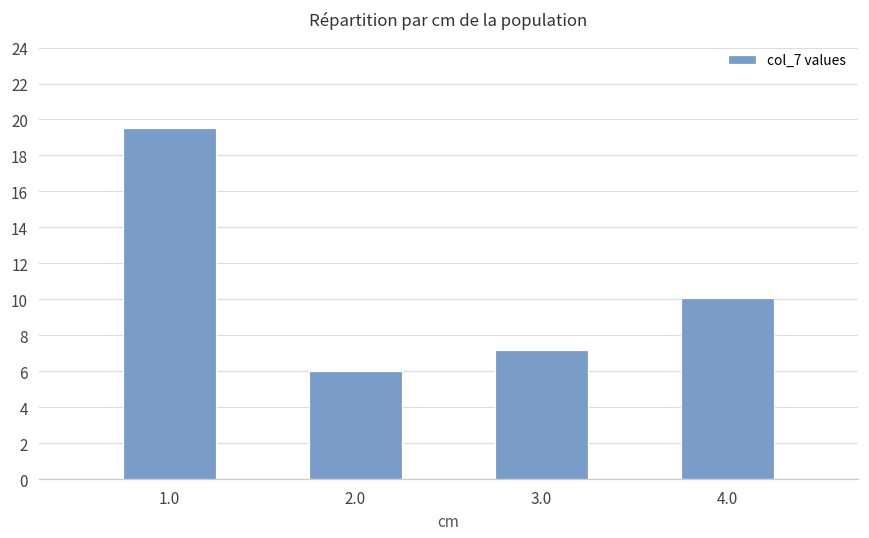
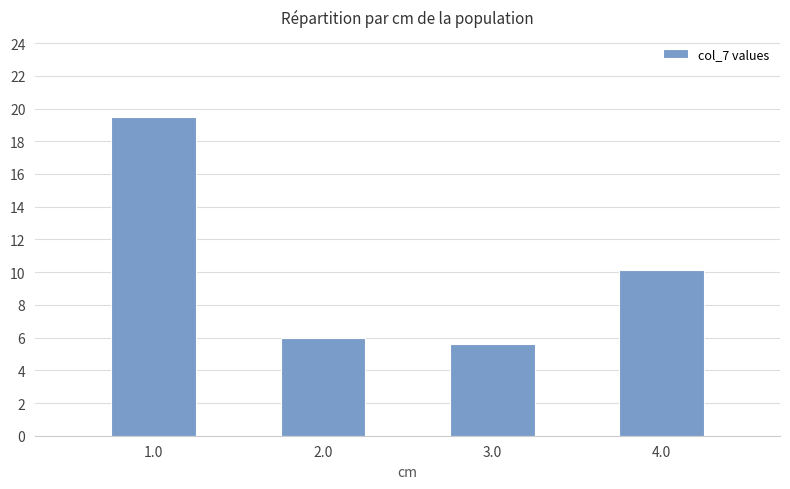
3.0: 7.2 -> 5.6
